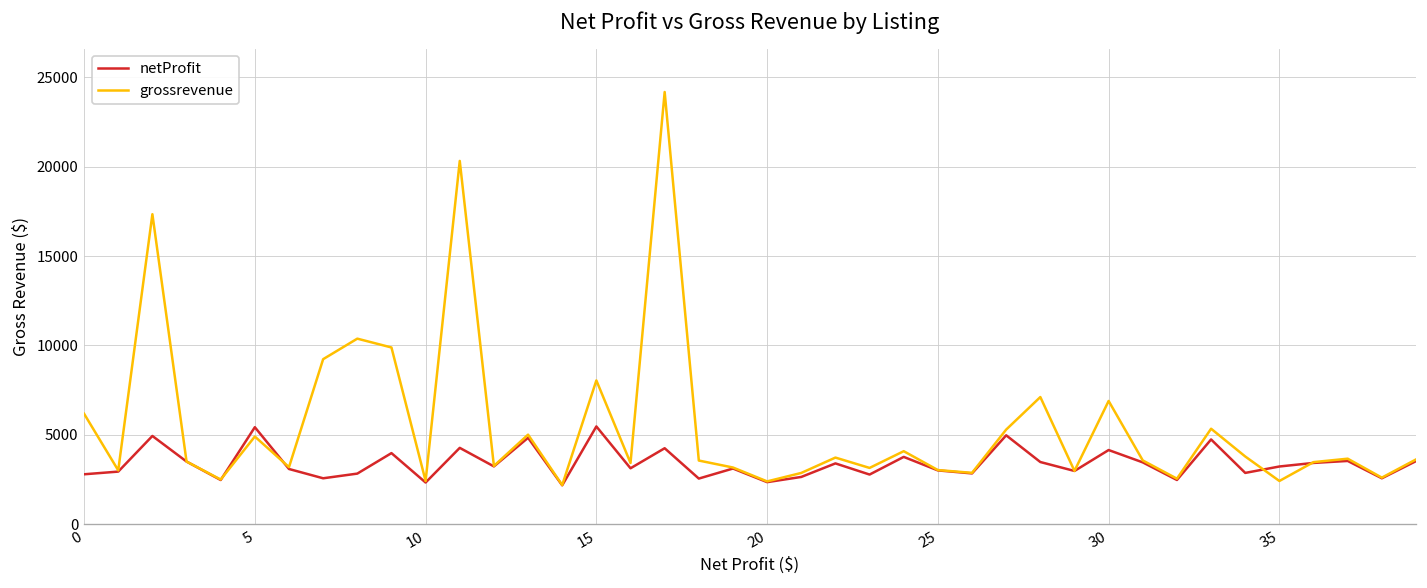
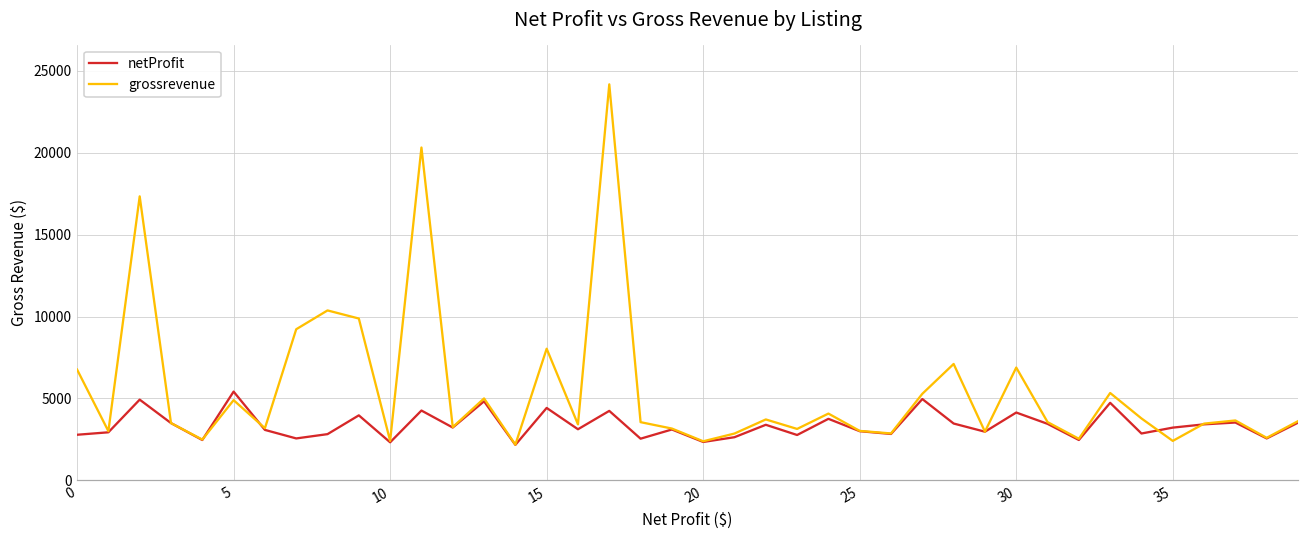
grossrevenue, 0: 6200 -> 6800
netProfit, 15: 5500 -> 4400
